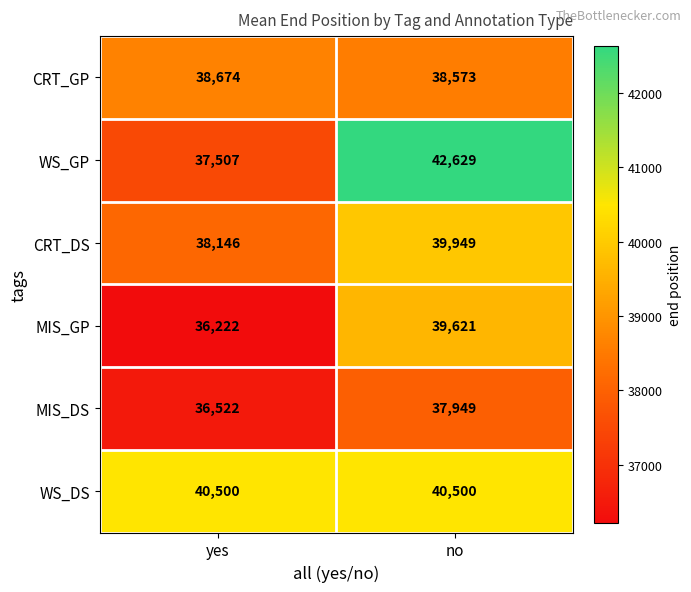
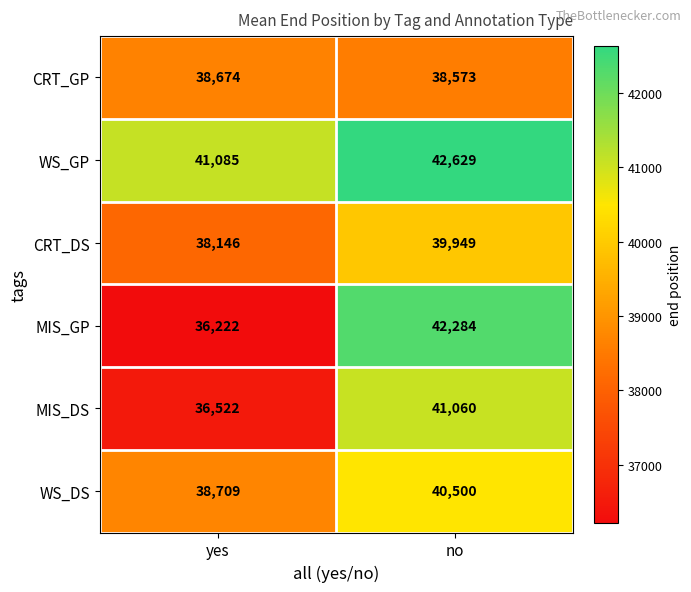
WS_GP, yes: 37,507 -> 41,085
MIS_GP, no: 39,621 -> 42,284
MIS_DS, no: 37,949 -> 41,060
WS_DS, yes: 40,500 -> 38,709
